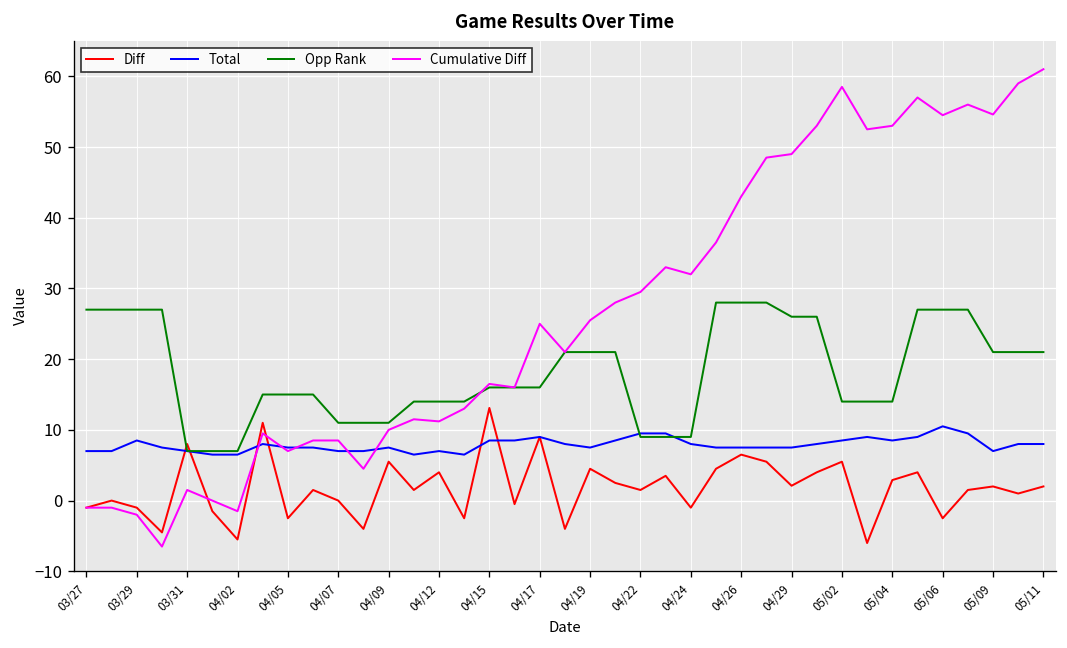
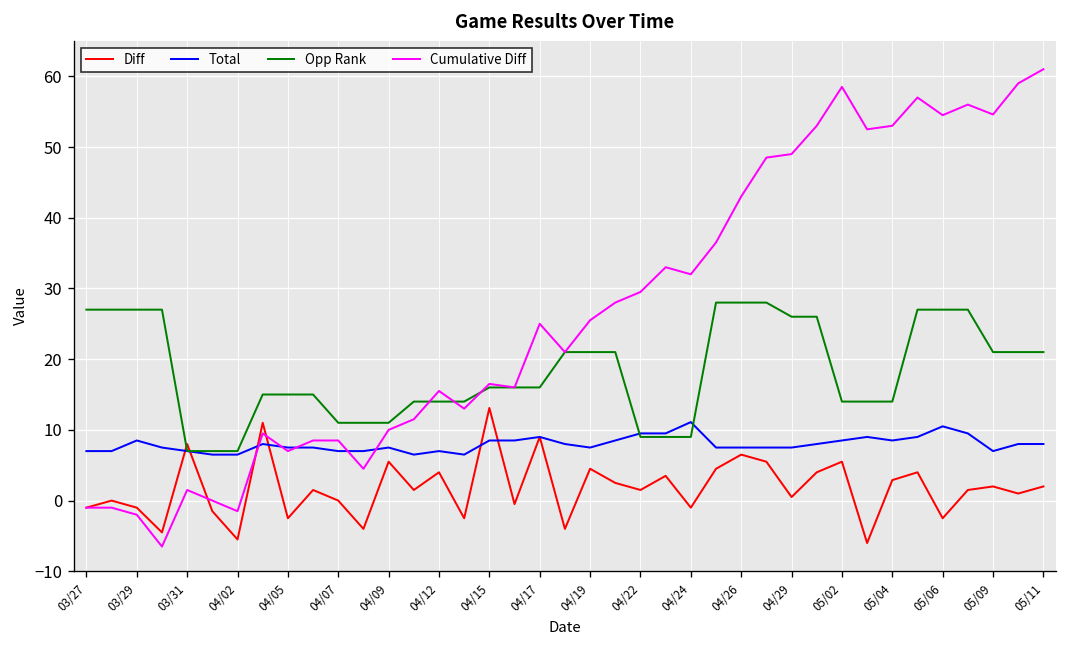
Cumulative Diff, 04/12: 11 -> 16
Total, 04/24: 8 -> 11
Diff, 04/29: 2 -> 1
